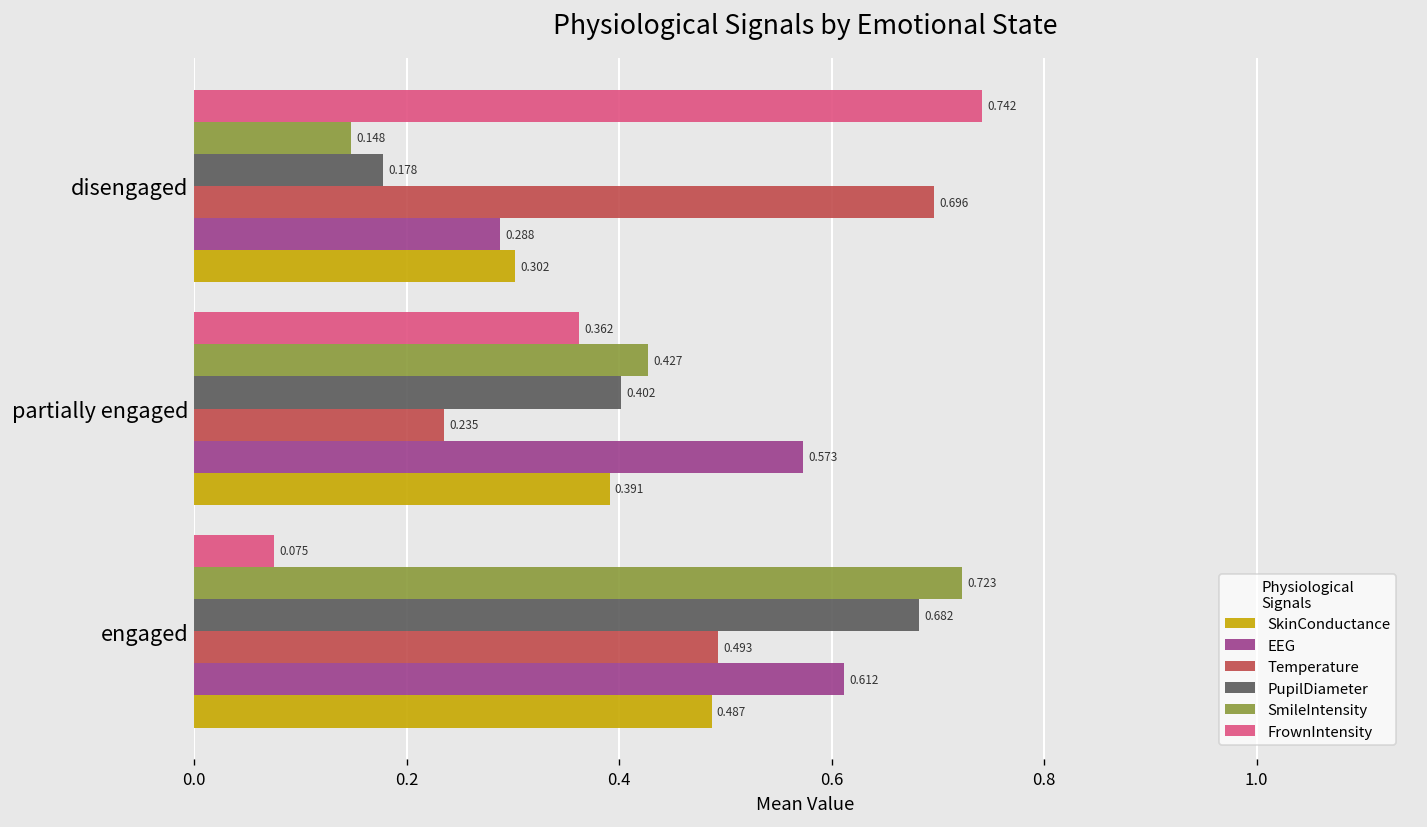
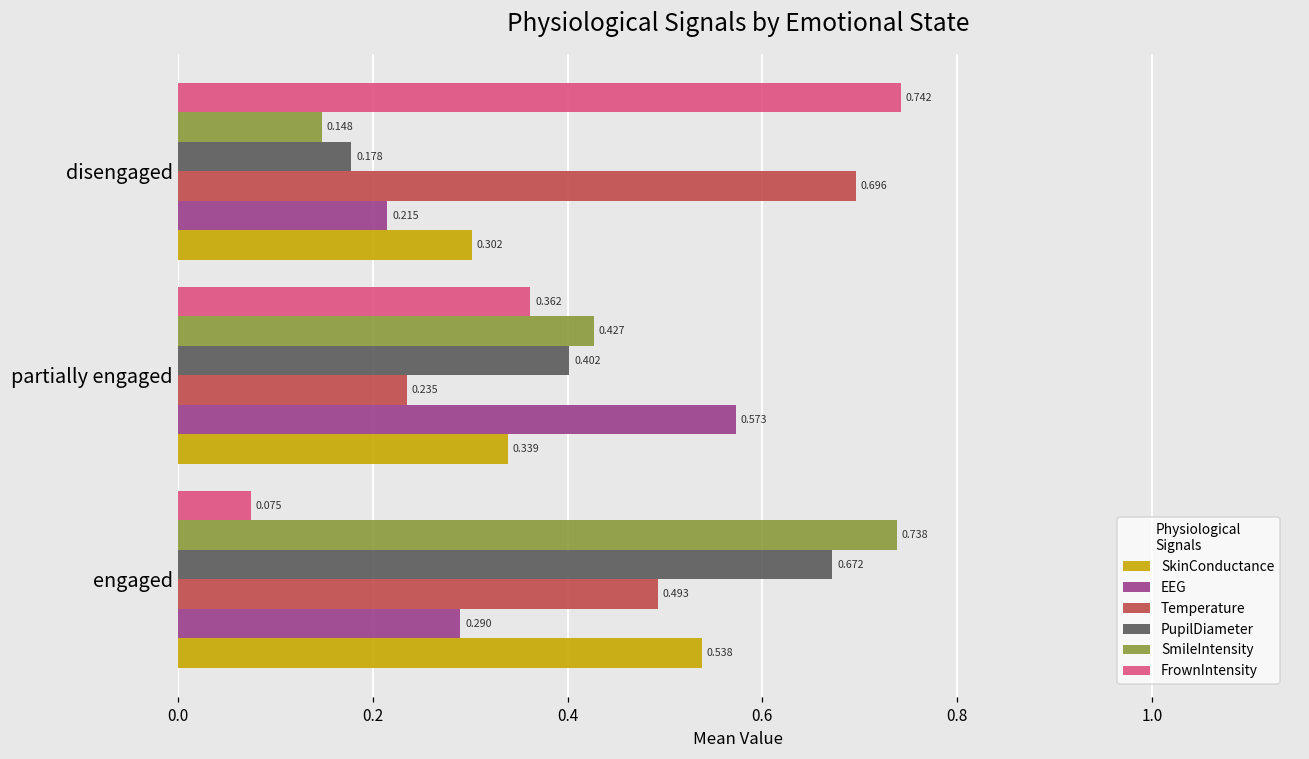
EEG, disengaged: 0.288 -> 0.215
SkinConductance, partially engaged: 0.391 -> 0.339
SmileIntensity, engaged: 0.723 -> 0.738
PupilDiameter, engaged: 0.682 -> 0.672
EEG, engaged: 0.612 -> 0.290
SkinConductance, engaged: 0.487 -> 0.538
